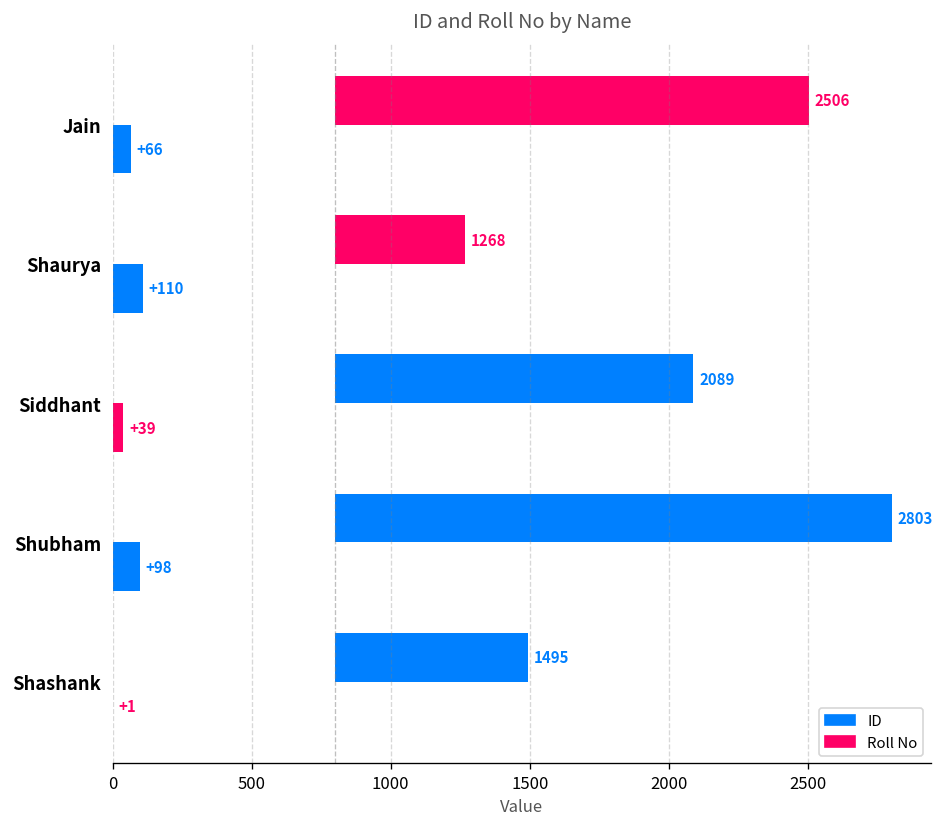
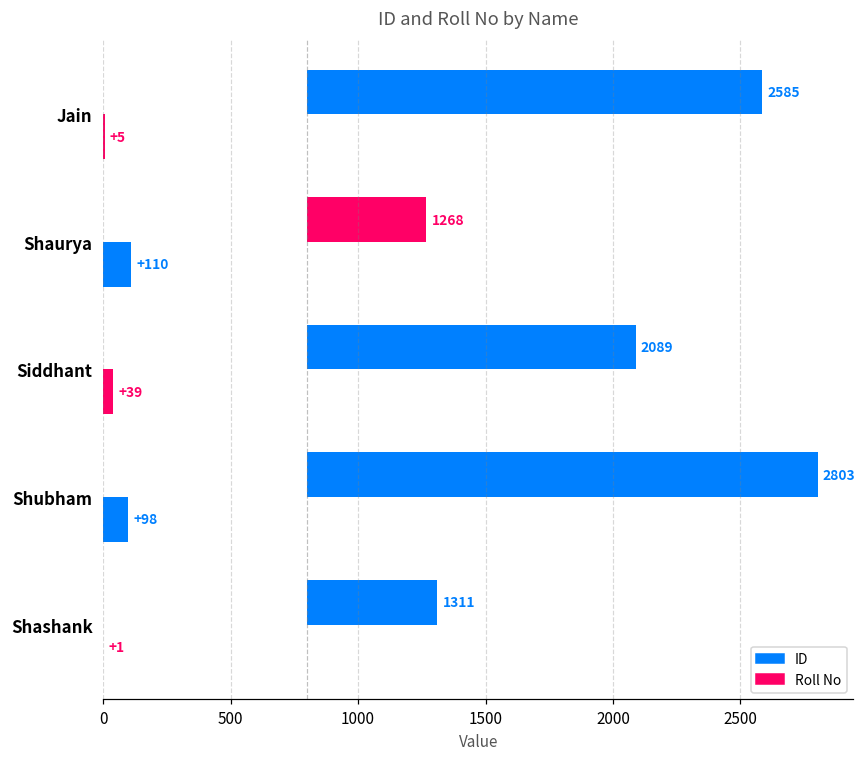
ID, Jain: 2506 -> 2585
Roll No, Jain: +66 -> +5
ID, Shashank: 1495 -> 1311
